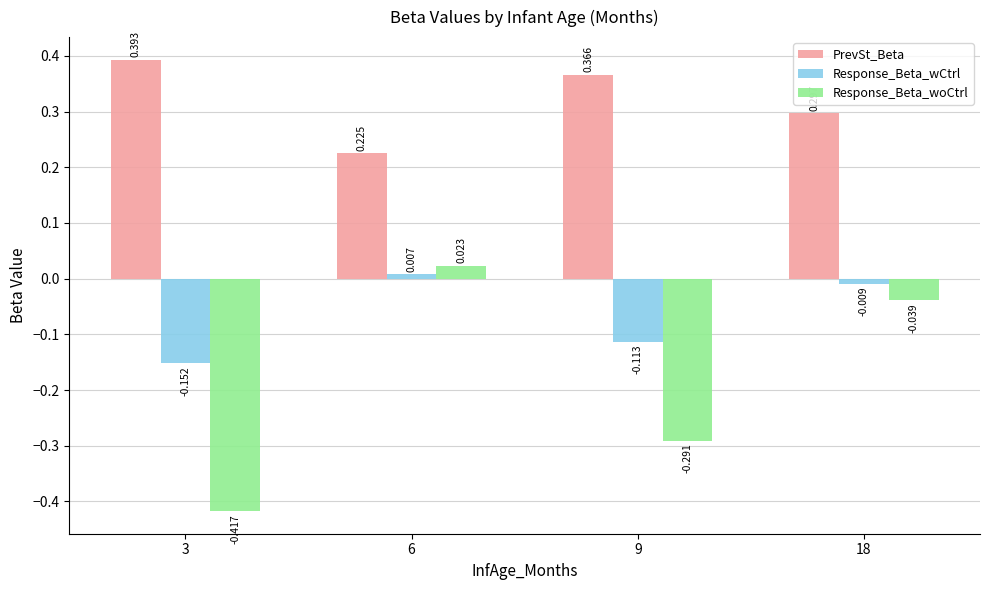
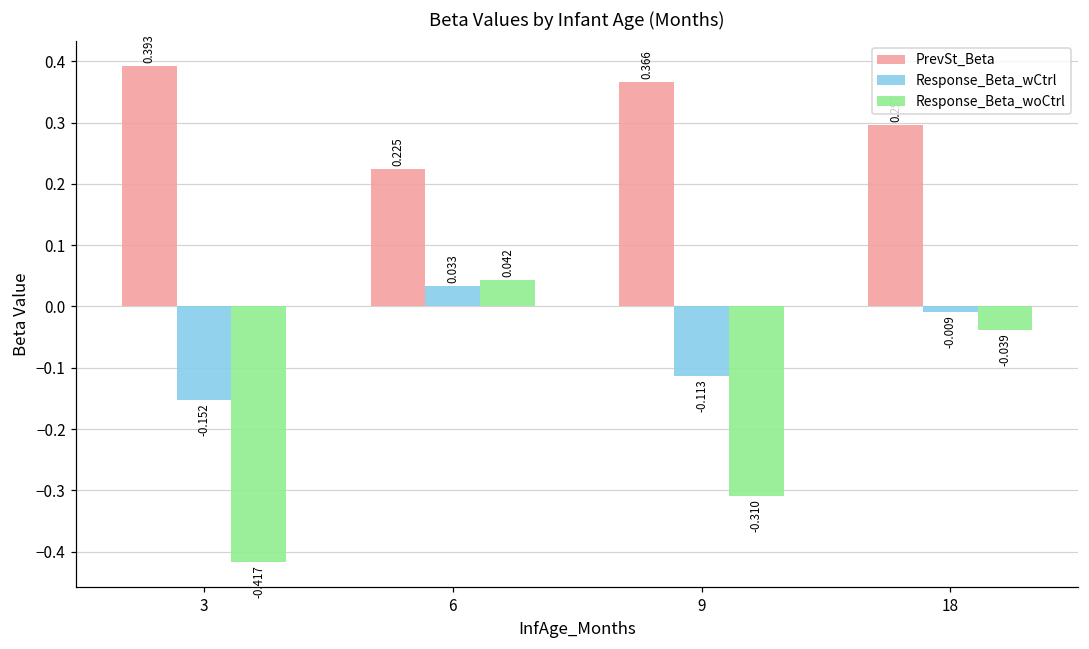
Response_Beta_wCtrl, 6: 0.007 -> 0.033
Response_Beta_woCtrl, 6: 0.023 -> 0.042
Response_Beta_woCtrl, 9: -0.291 -> -0.310
